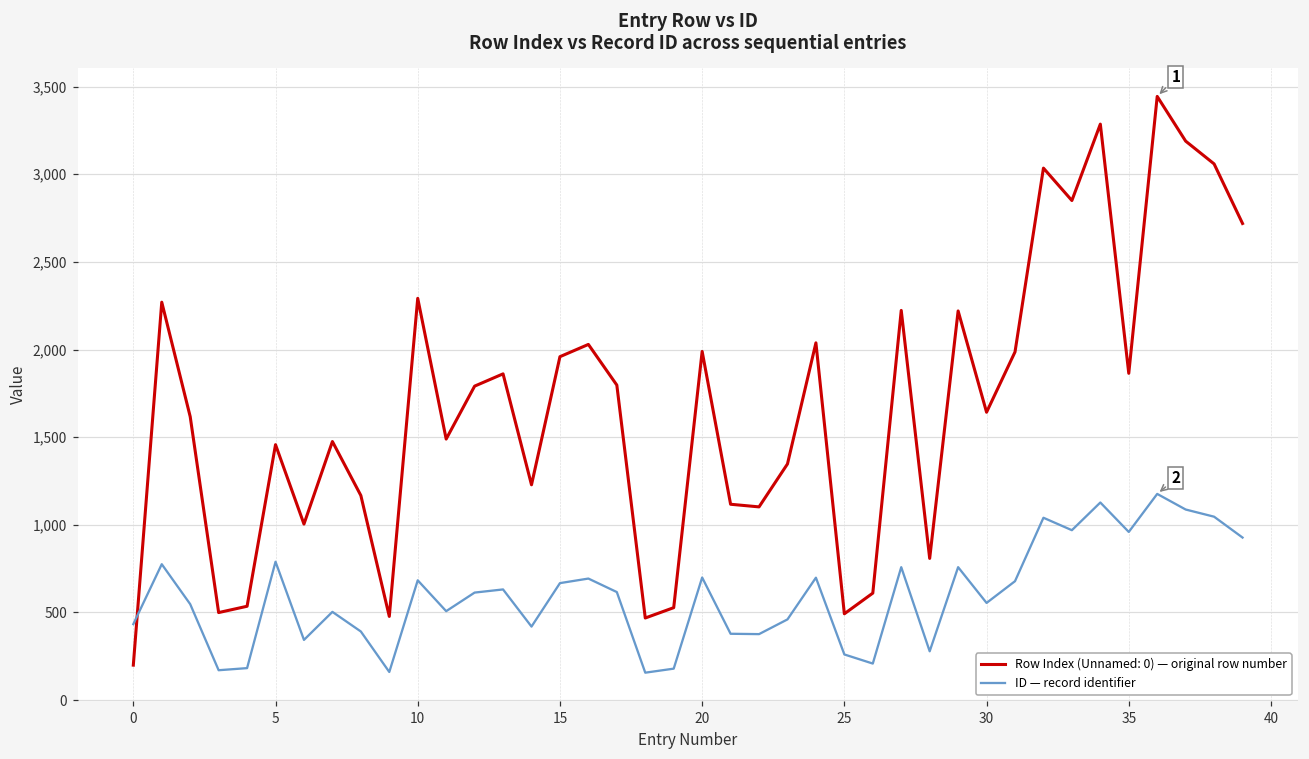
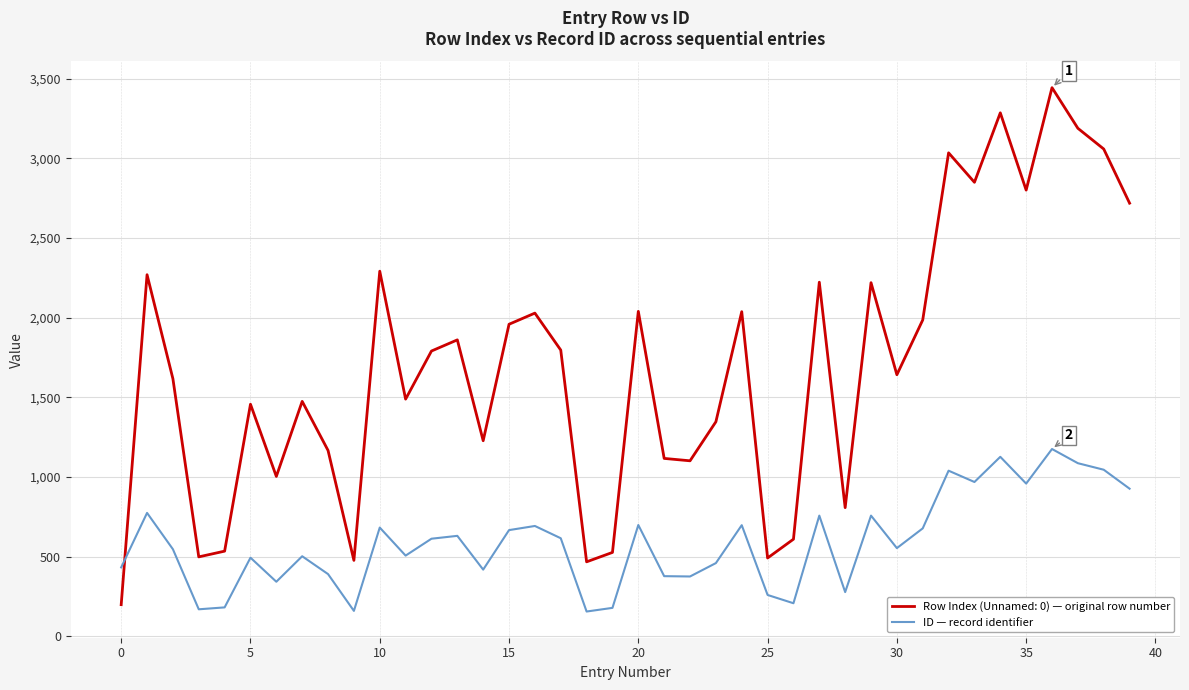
ID — record identifier, 5: 790 -> 490
Row Index (Unnamed: 0) — original row number, 20: 1,990 -> 2,040
Row Index (Unnamed: 0) — original row number, 35: 1,860 -> 2,800
